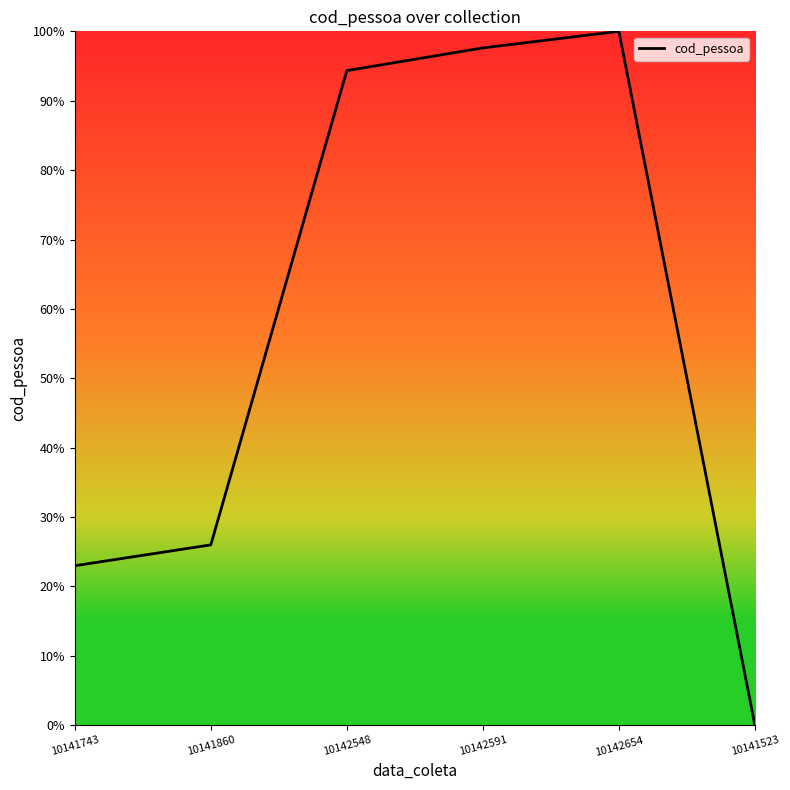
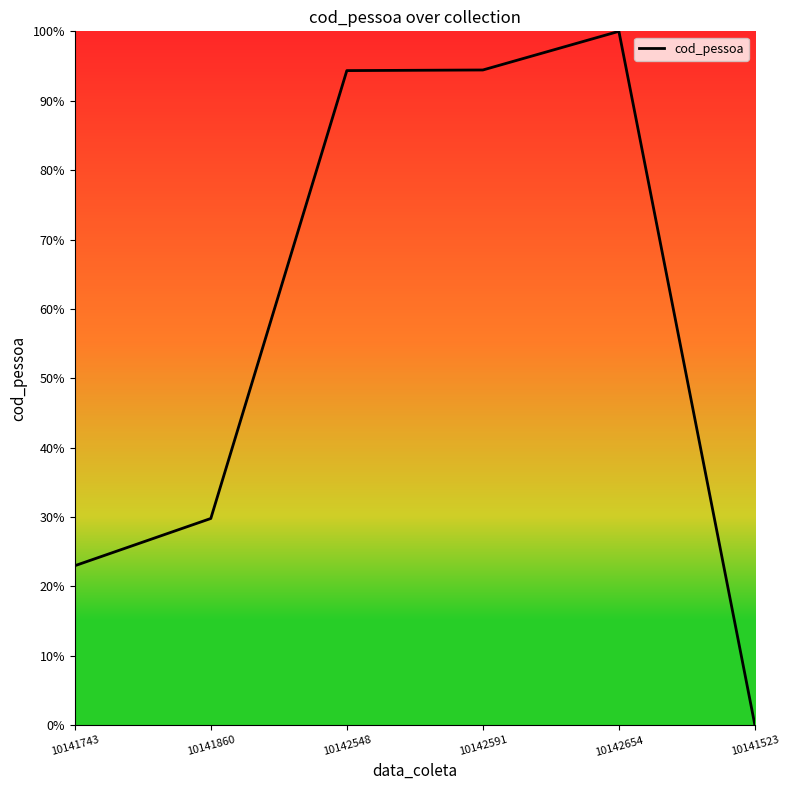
10141860: 26% -> 30%
10142591: 98% -> 94%
